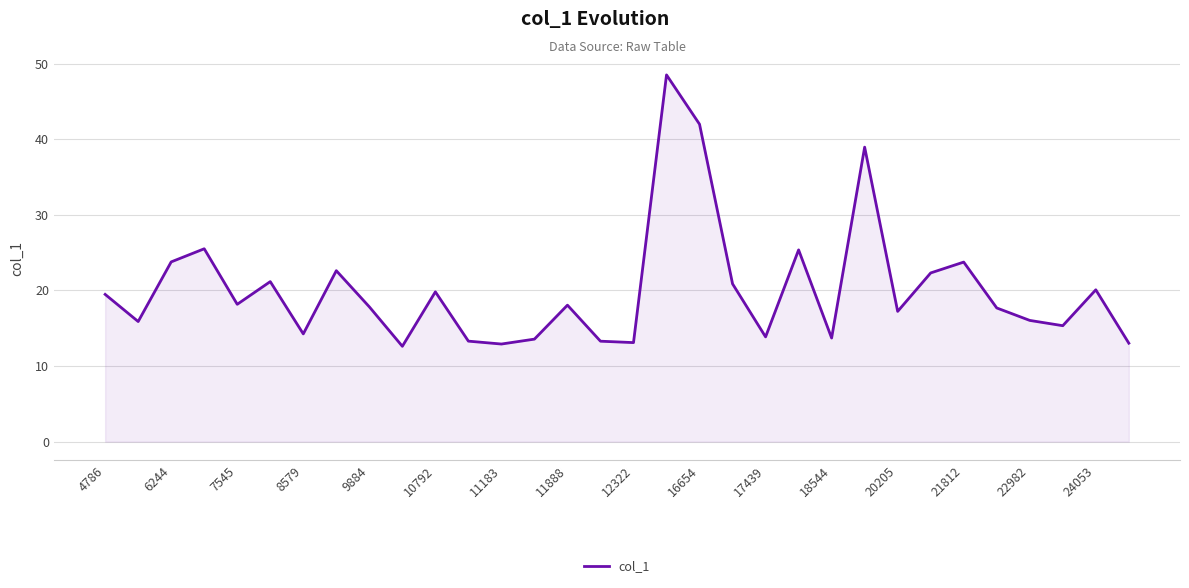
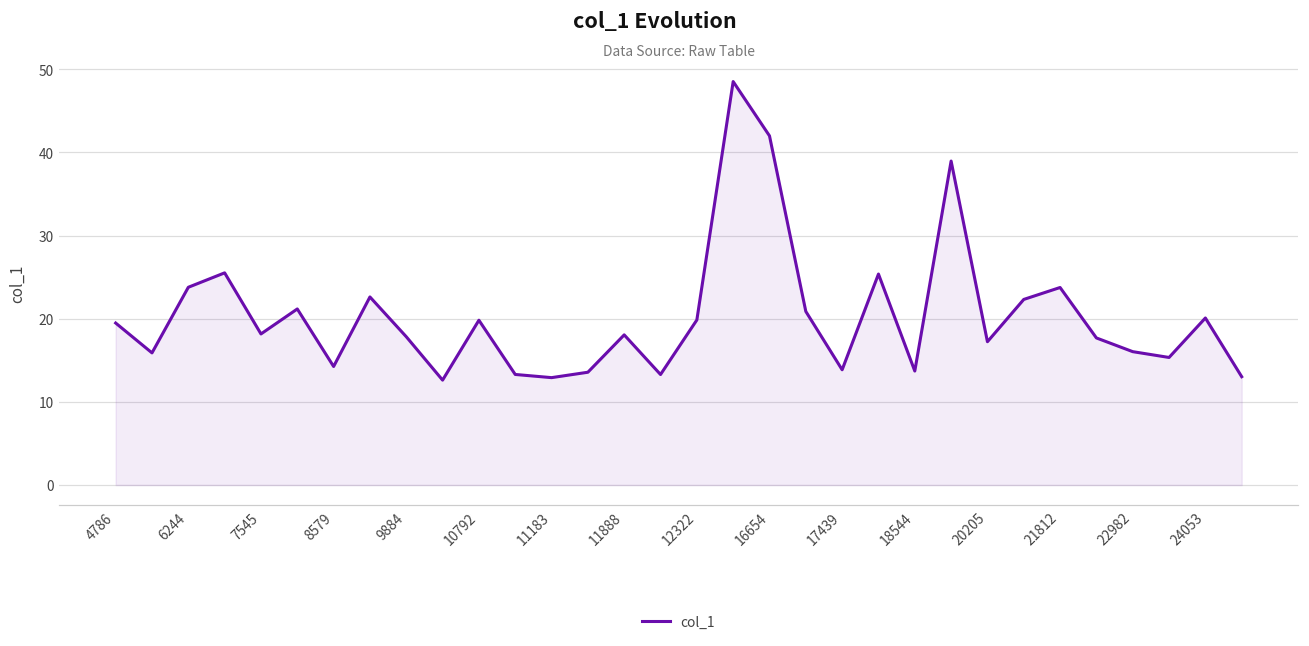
12322: 13 -> 20
